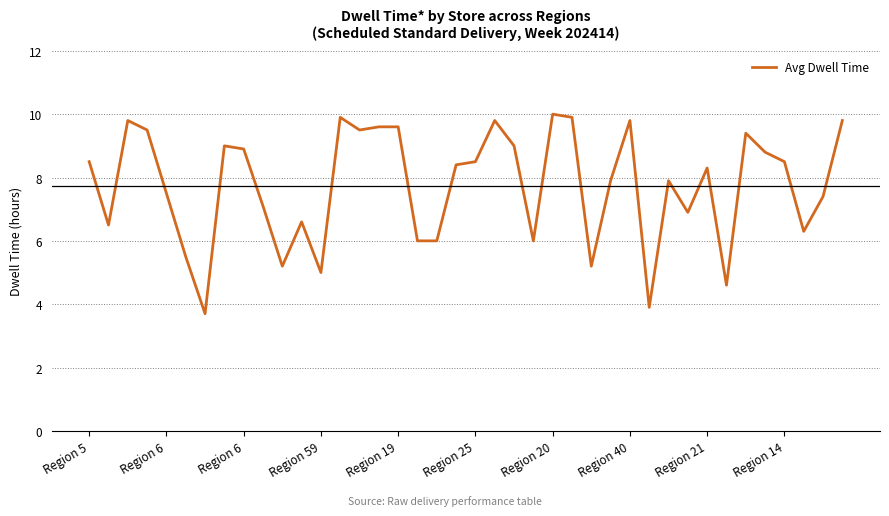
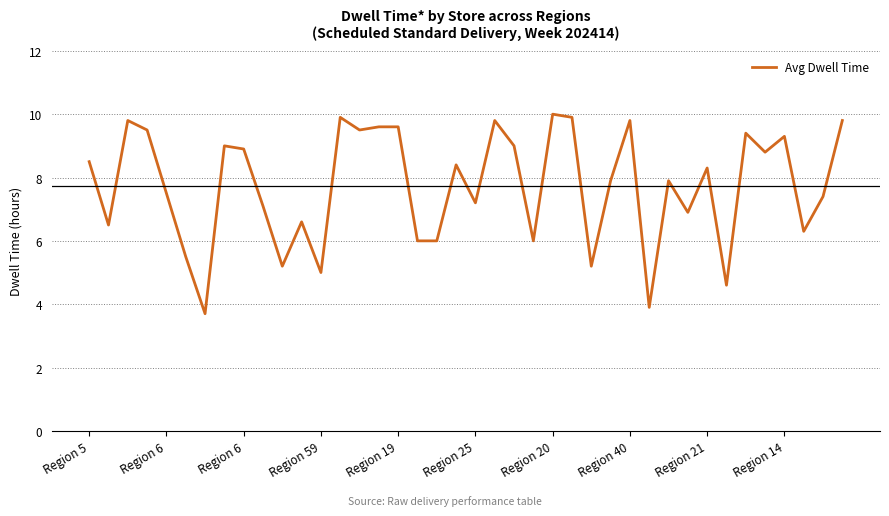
Region 25: 8.5 -> 7.2
Region 14: 8.5 -> 9.3
